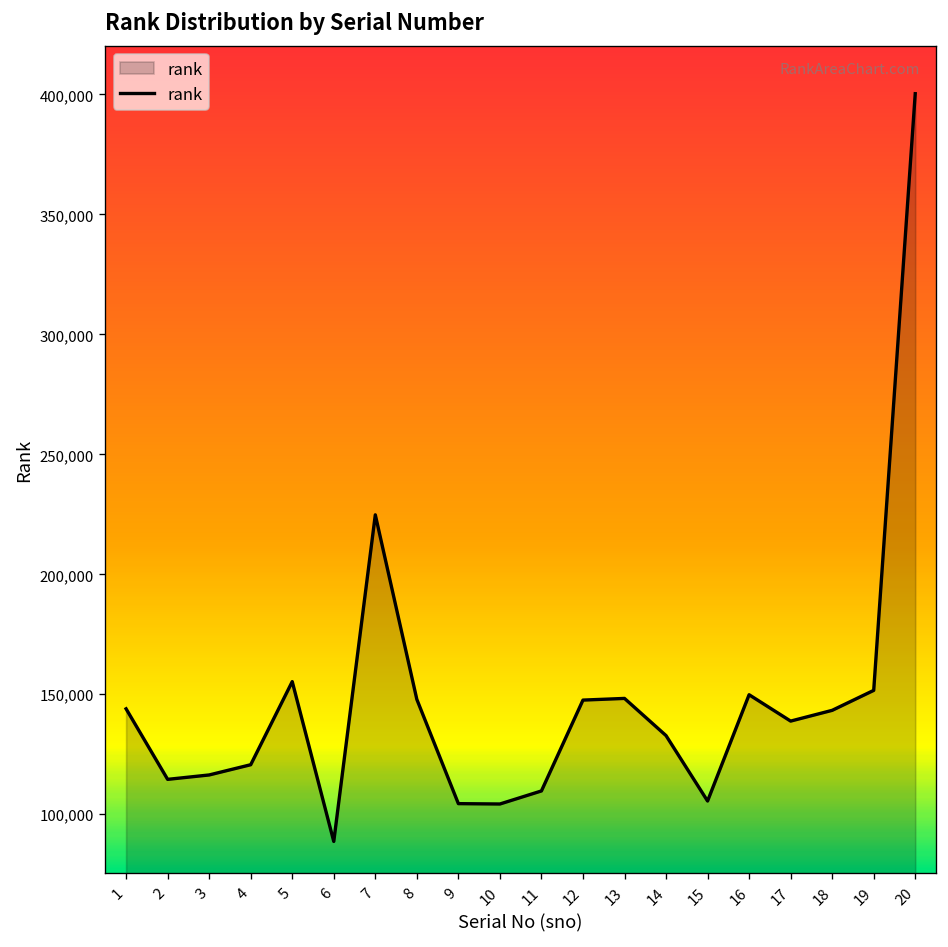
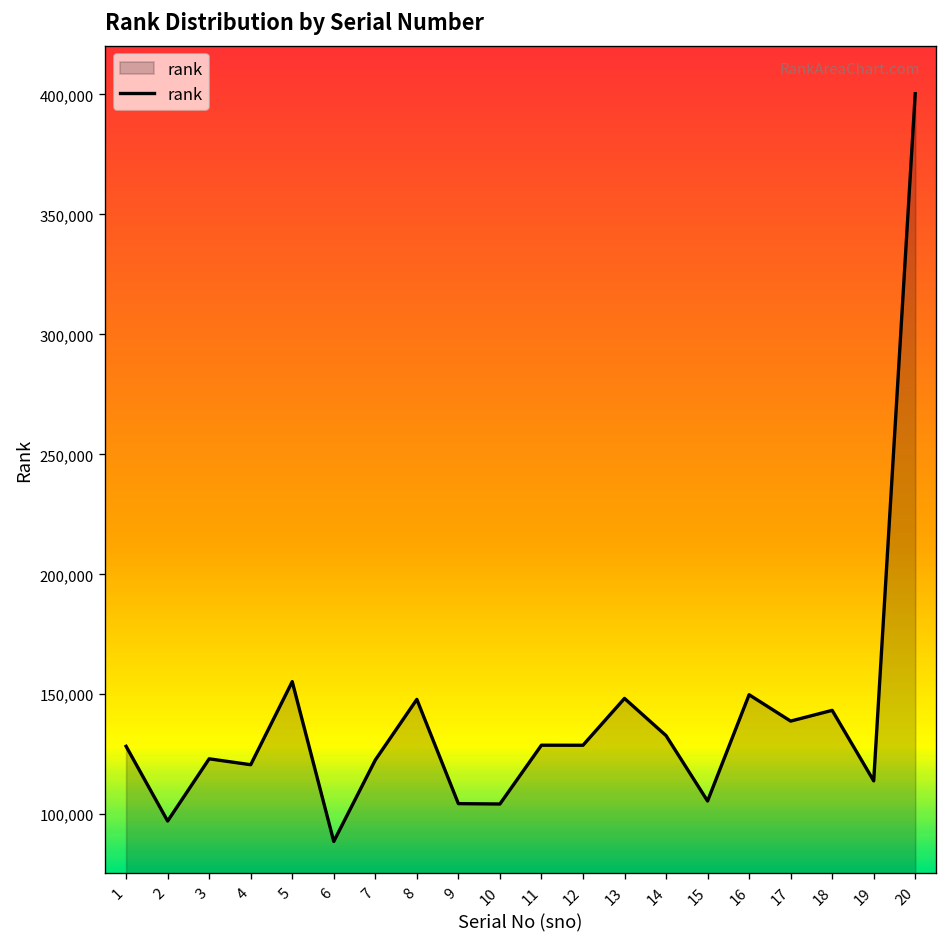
1: 144,000 -> 128,000
2: 115,000 -> 97,000
3: 116,000 -> 123,000
7: 225,000 -> 123,000
11: 110,000 -> 129,000
12: 148,000 -> 129,000
19: 152,000 -> 114,000
